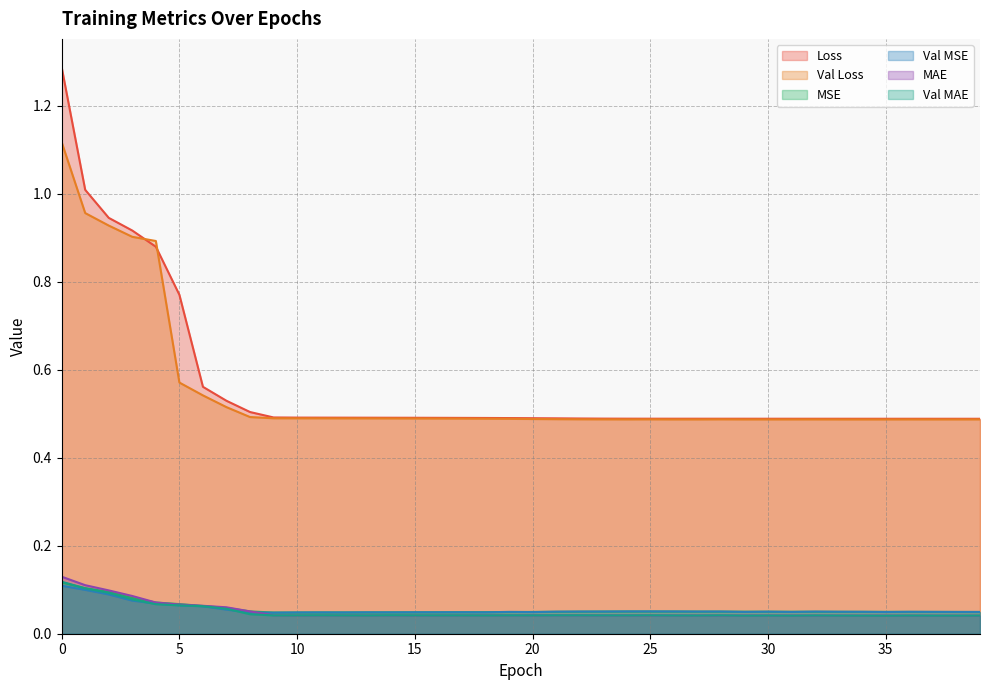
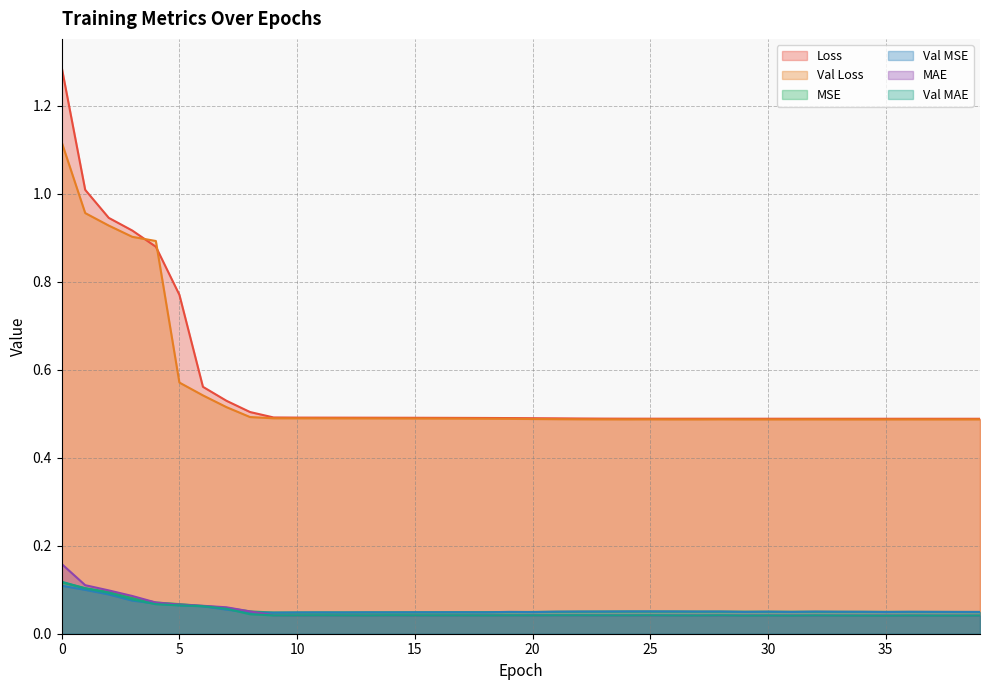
MAE, 0: 0.13 -> 0.16
